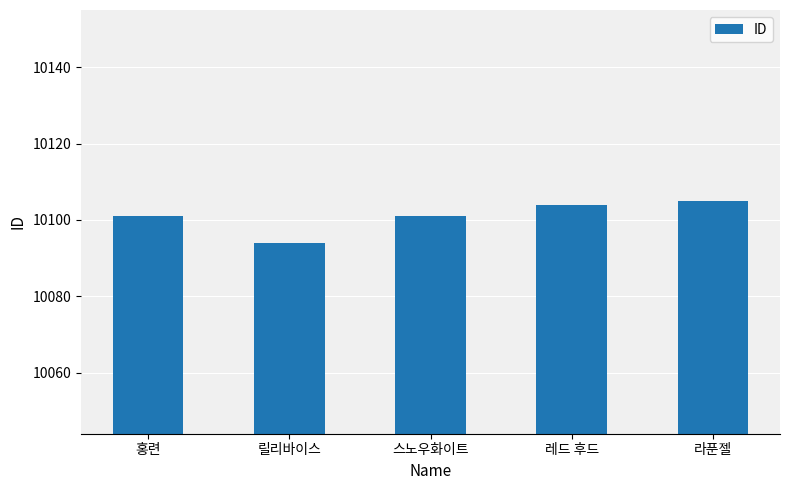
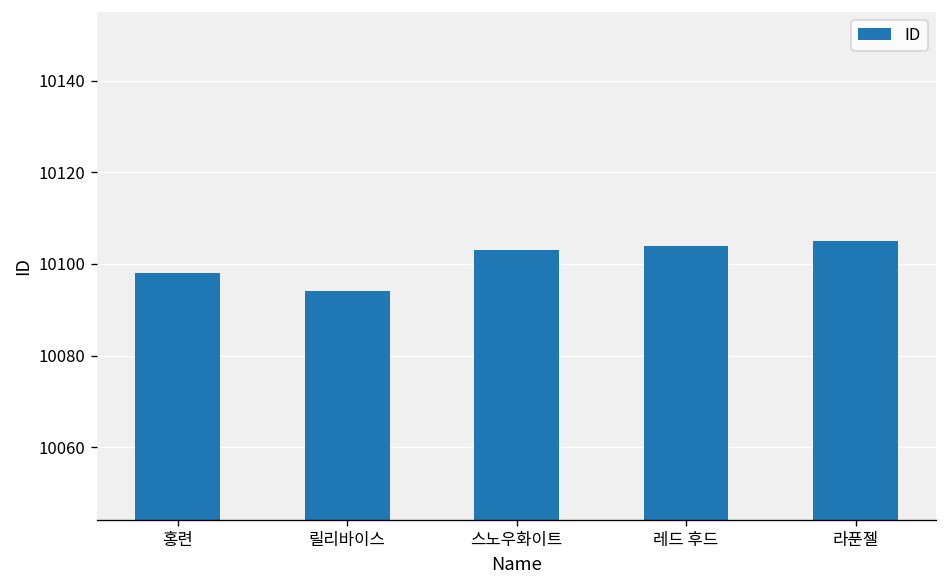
홍련: 10101 -> 10098
스노우화이트: 10101 -> 10103
